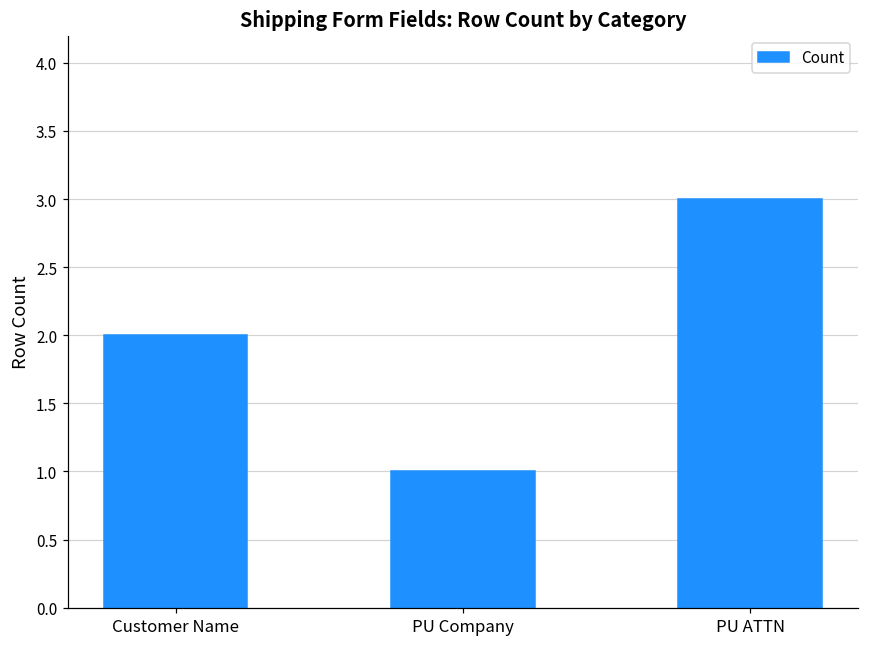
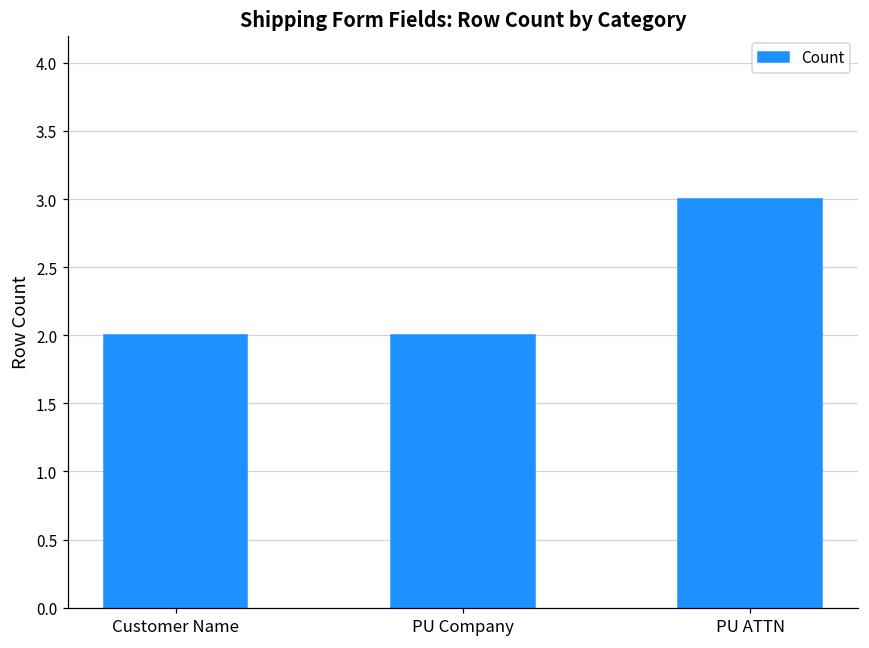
PU Company: 1 -> 2
